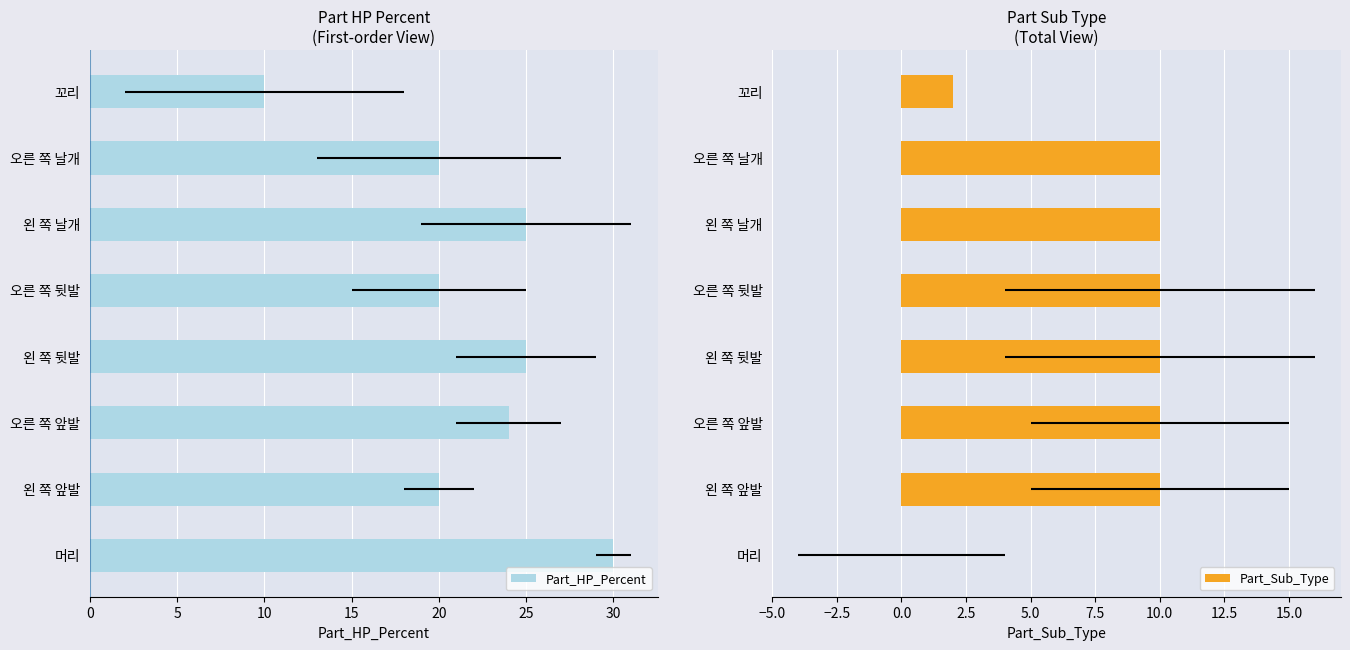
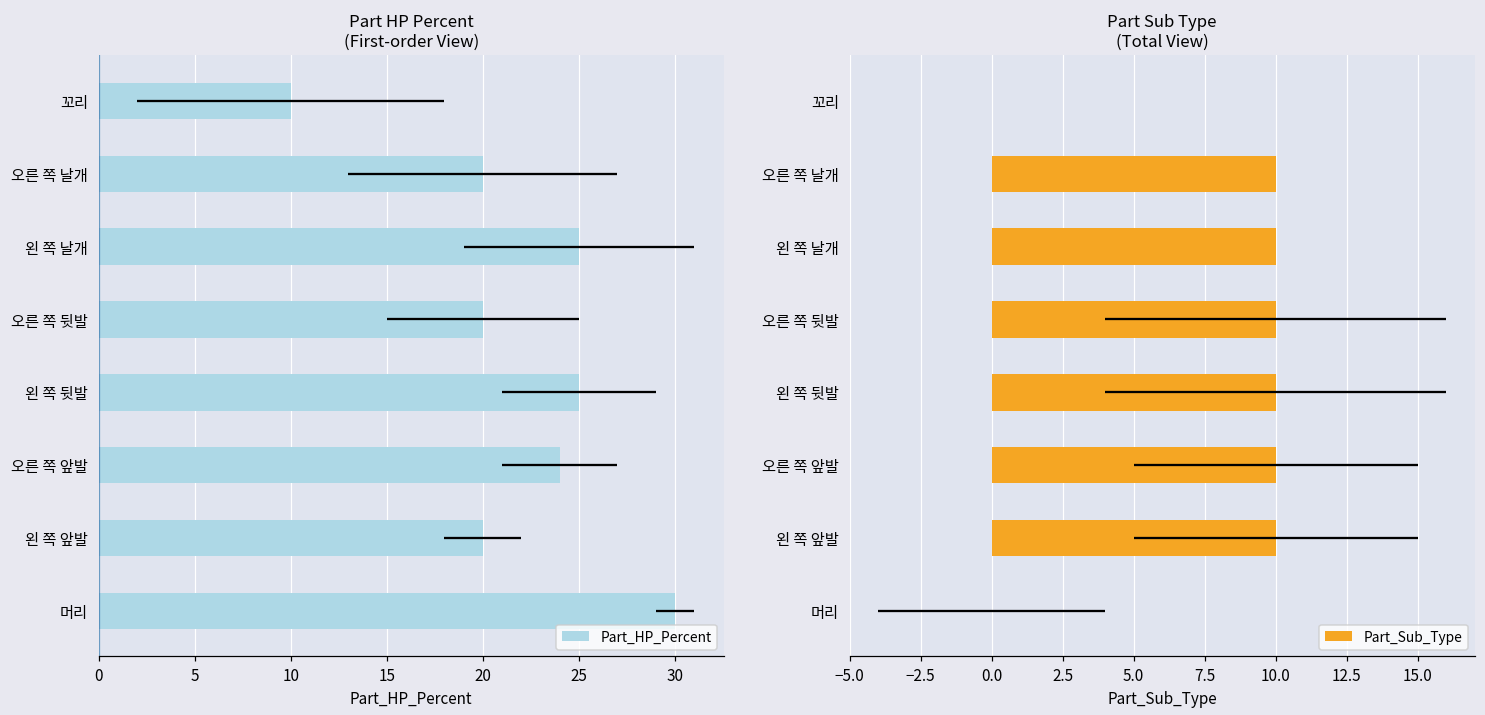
Part Sub Type (Total View), 꼬리: 2 -> 0
